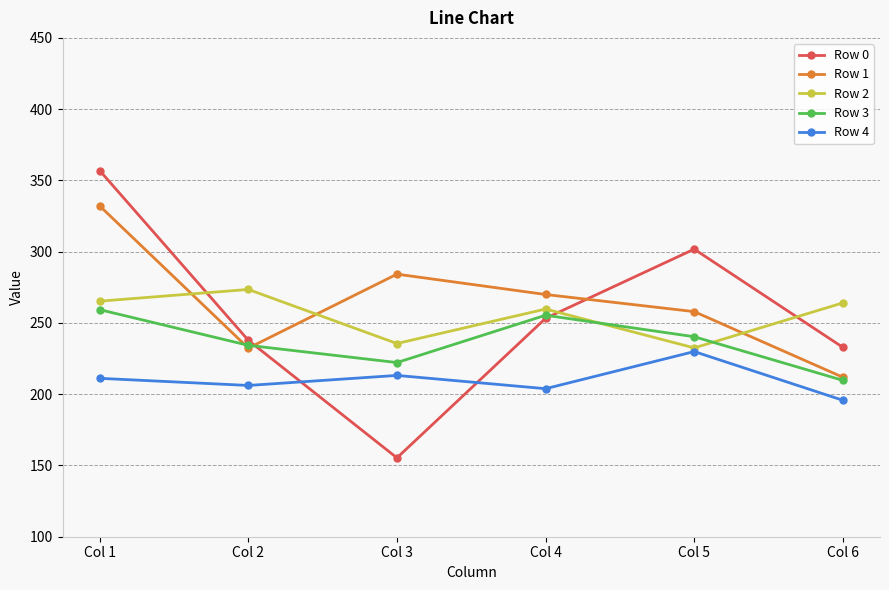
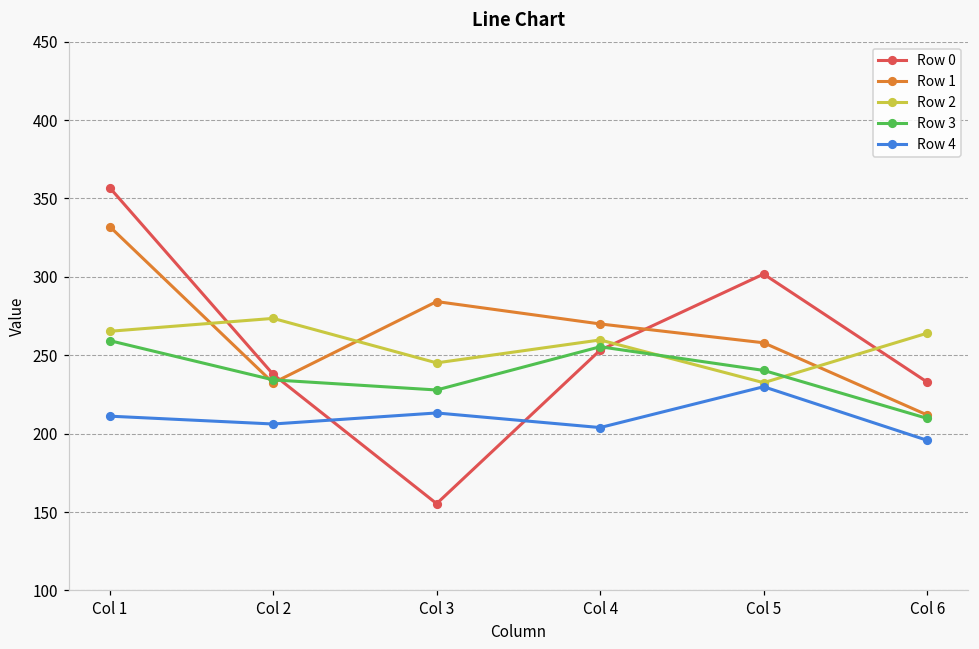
Row 2, Col 3: 236 -> 245
Row 3, Col 3: 222 -> 228
